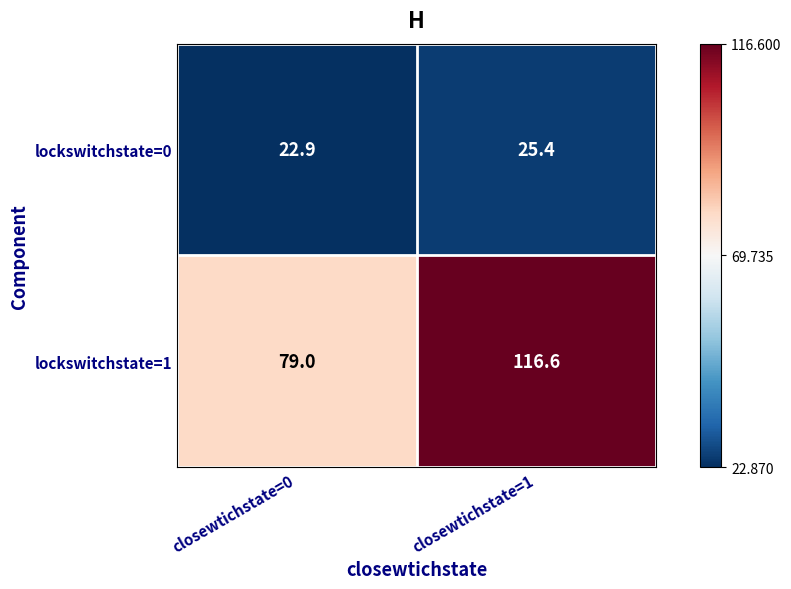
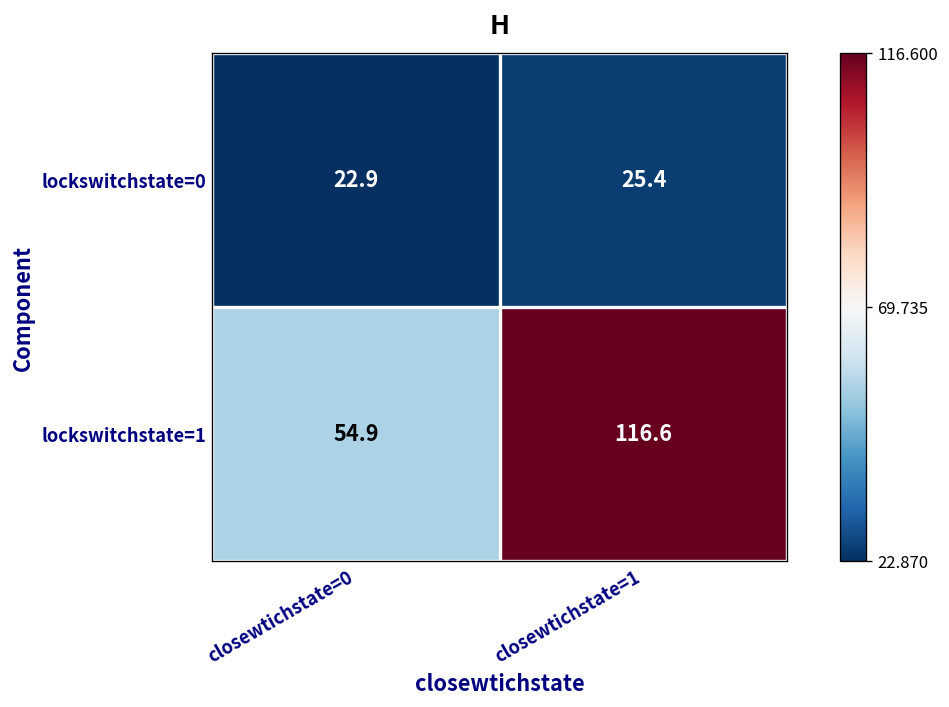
lockswitchstate=1, closewtichstate=0: 79.0 -> 54.9
